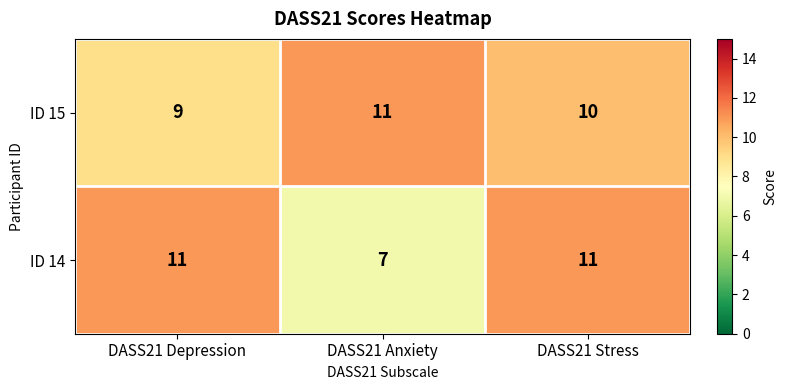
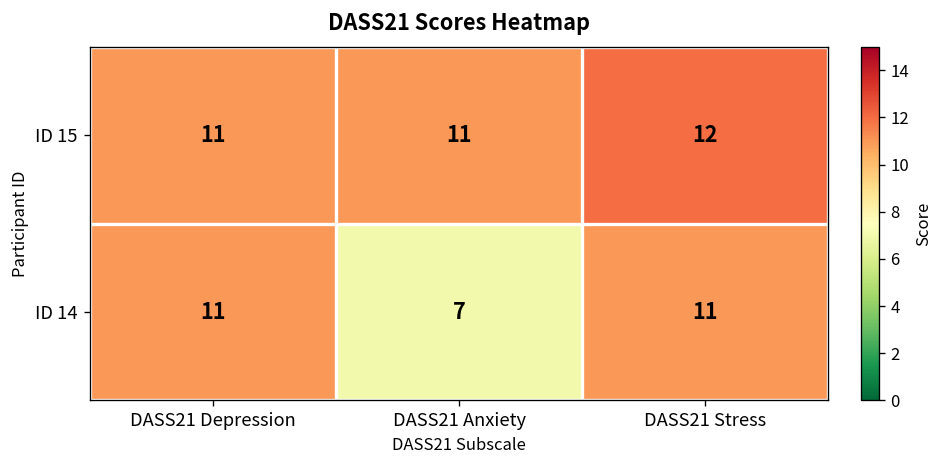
ID 15, DASS21 Depression: 9 -> 11
ID 15, DASS21 Stress: 10 -> 12
